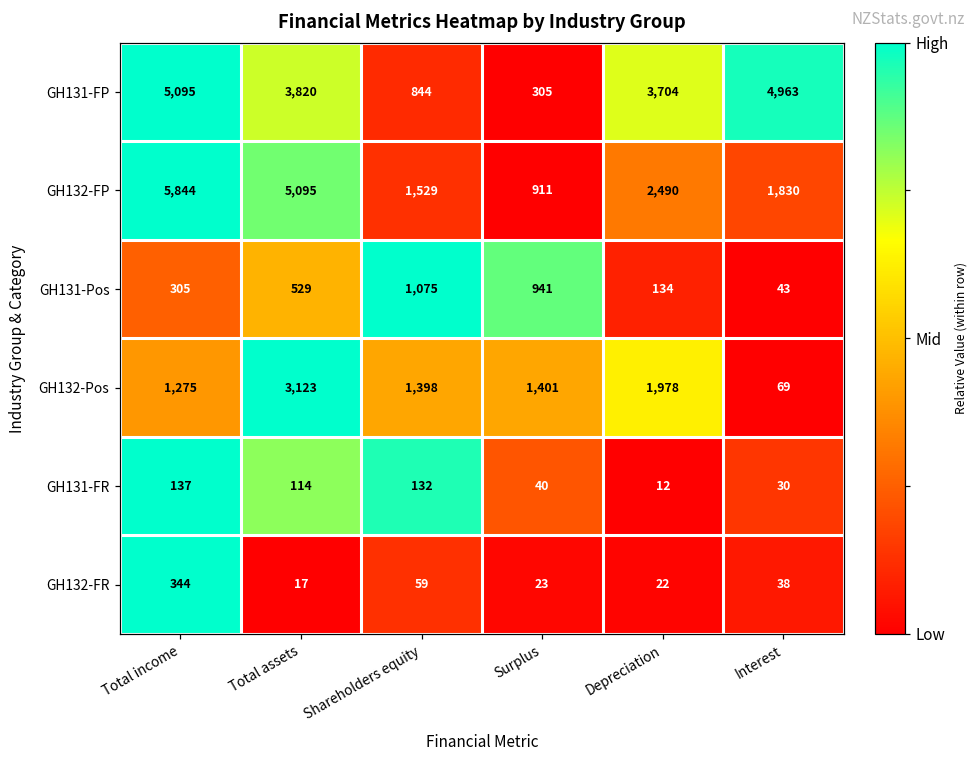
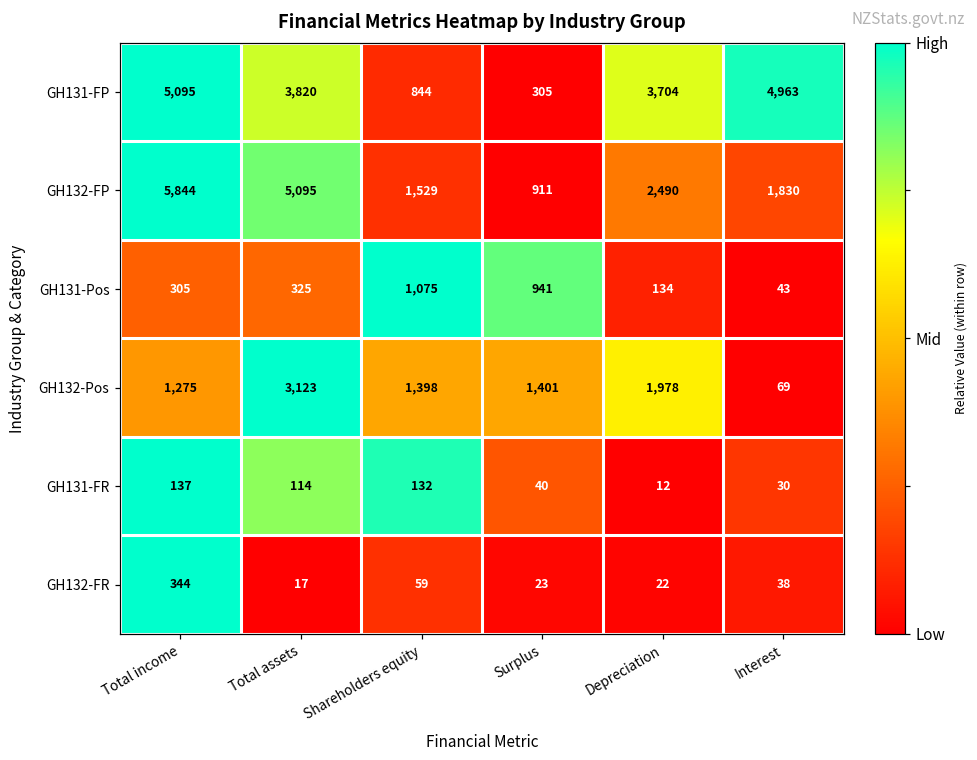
GH131-Pos, Total assets: 529 -> 325
